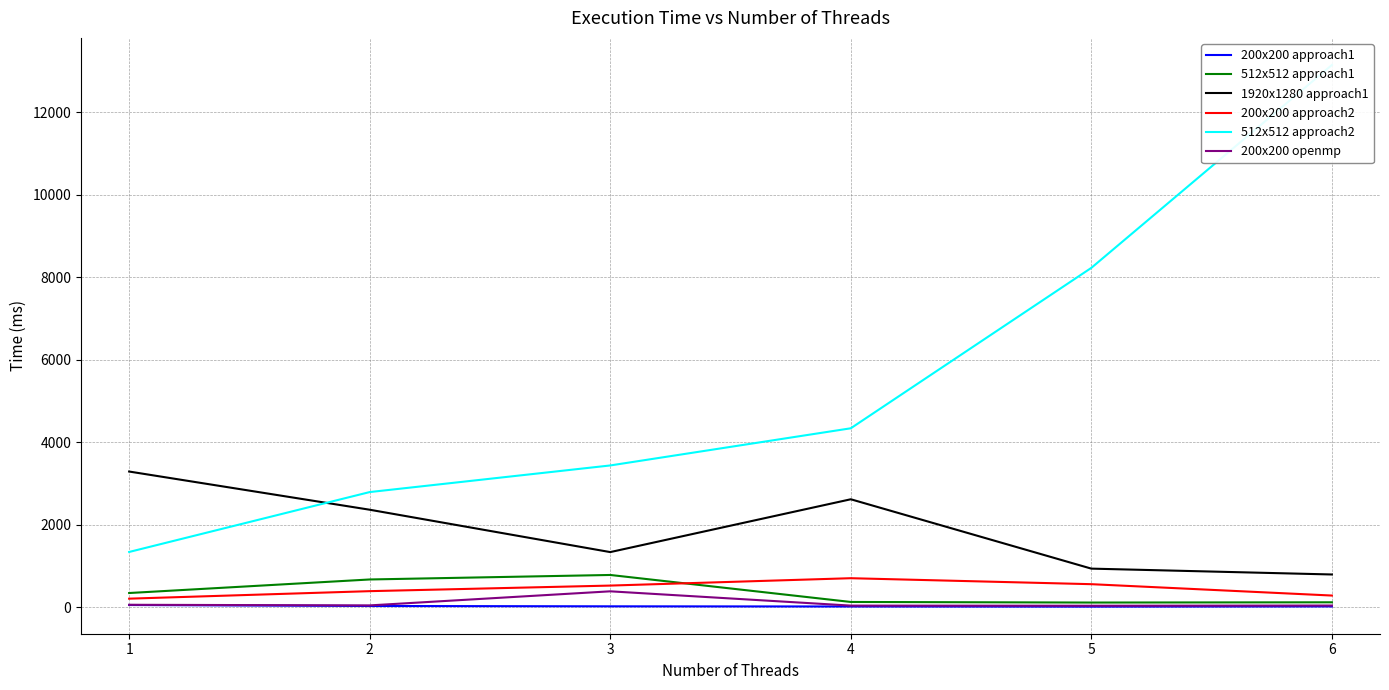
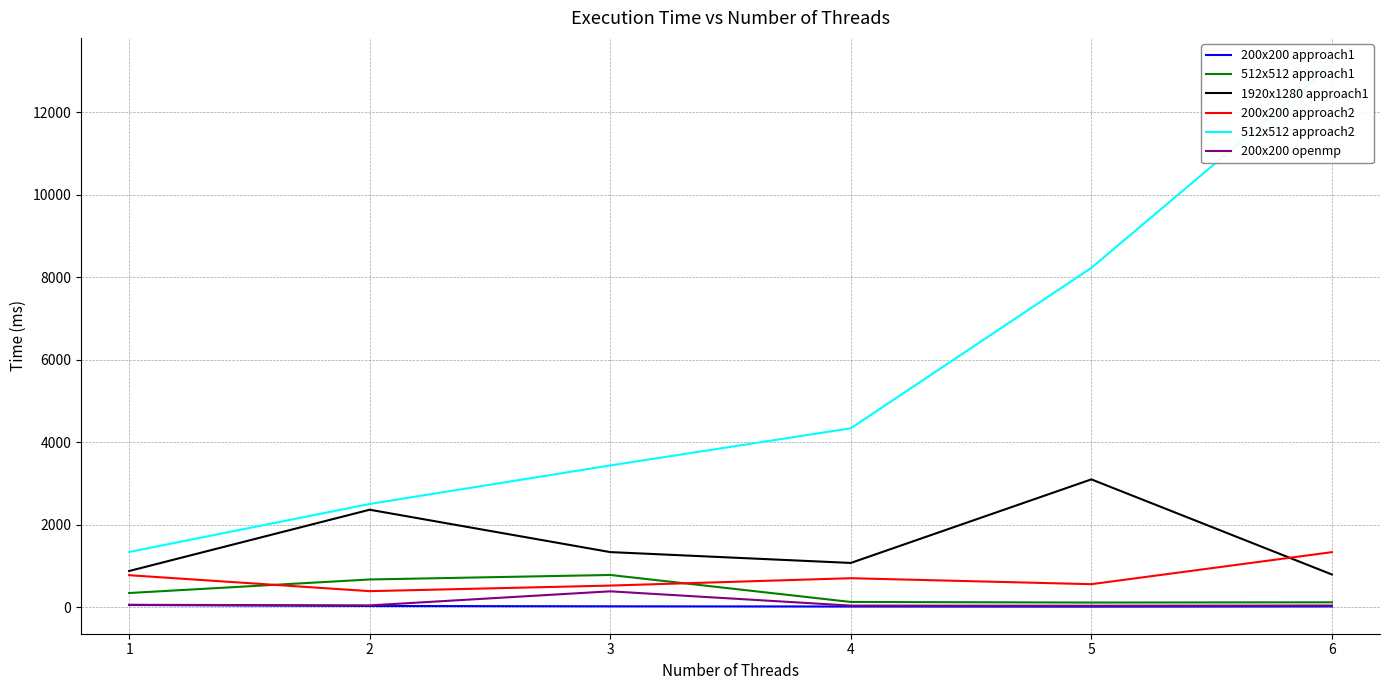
1920x1280 approach1, 1: 3300 -> 900
200x200 approach2, 1: 200 -> 800
512x512 approach2, 2: 2800 -> 2500
1920x1280 approach1, 4: 2600 -> 1100
1920x1280 approach1, 5: 900 -> 3100
200x200 approach2, 6: 300 -> 1300
